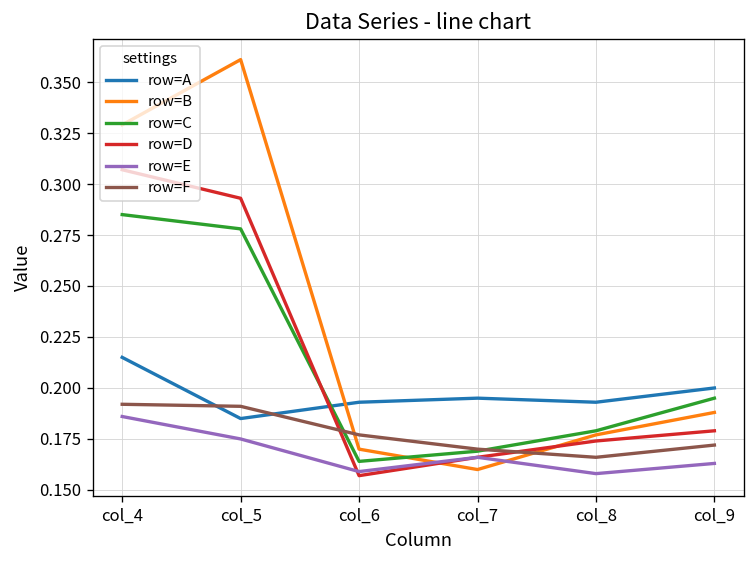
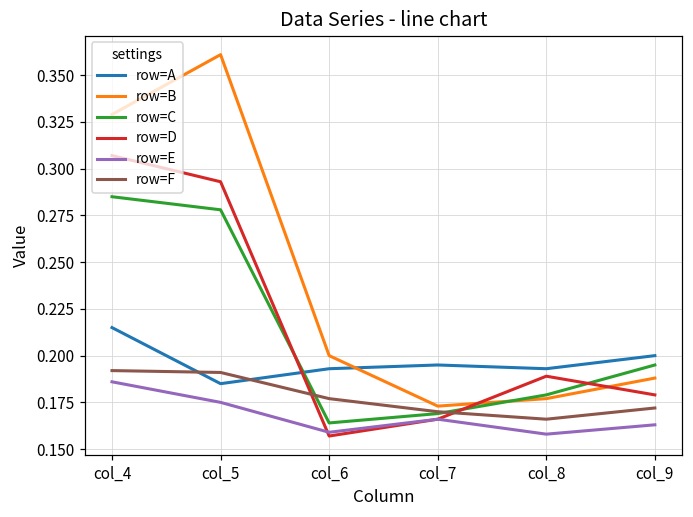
row=B, col_6: 0.17 -> 0.20
row=B, col_7: 0.160 -> 0.173
row=D, col_8: 0.174 -> 0.189
